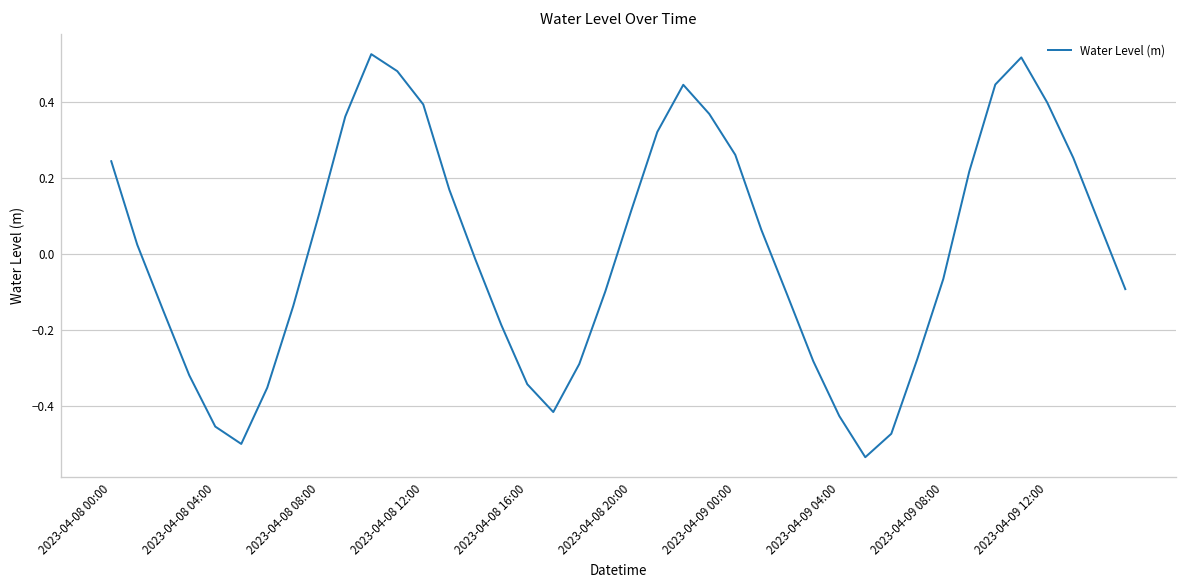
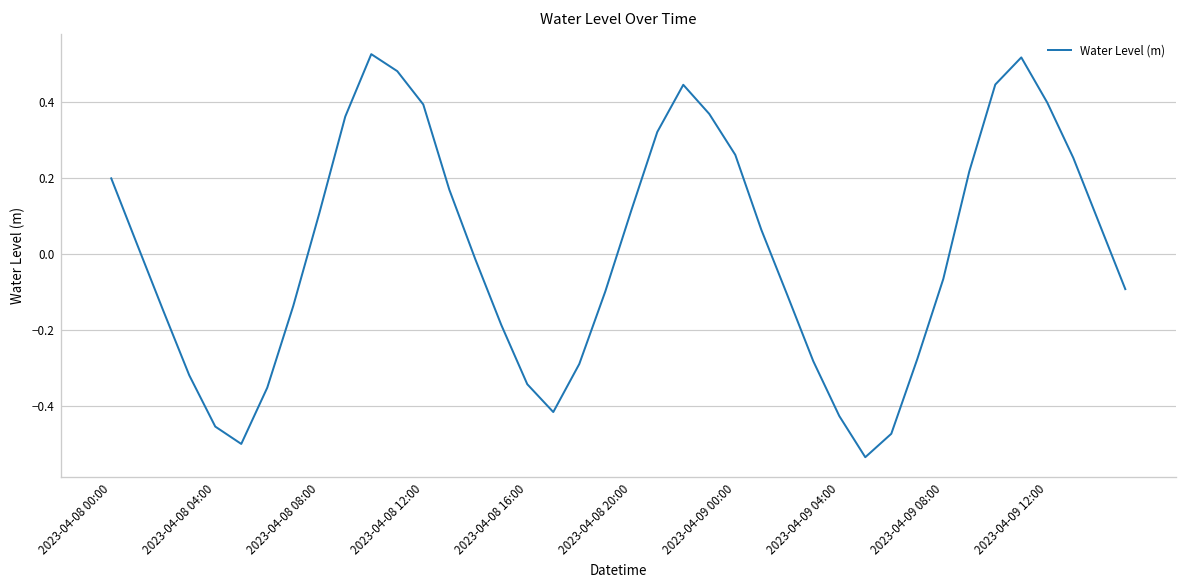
2023-04-08 00:00: 0.24 -> 0.20
